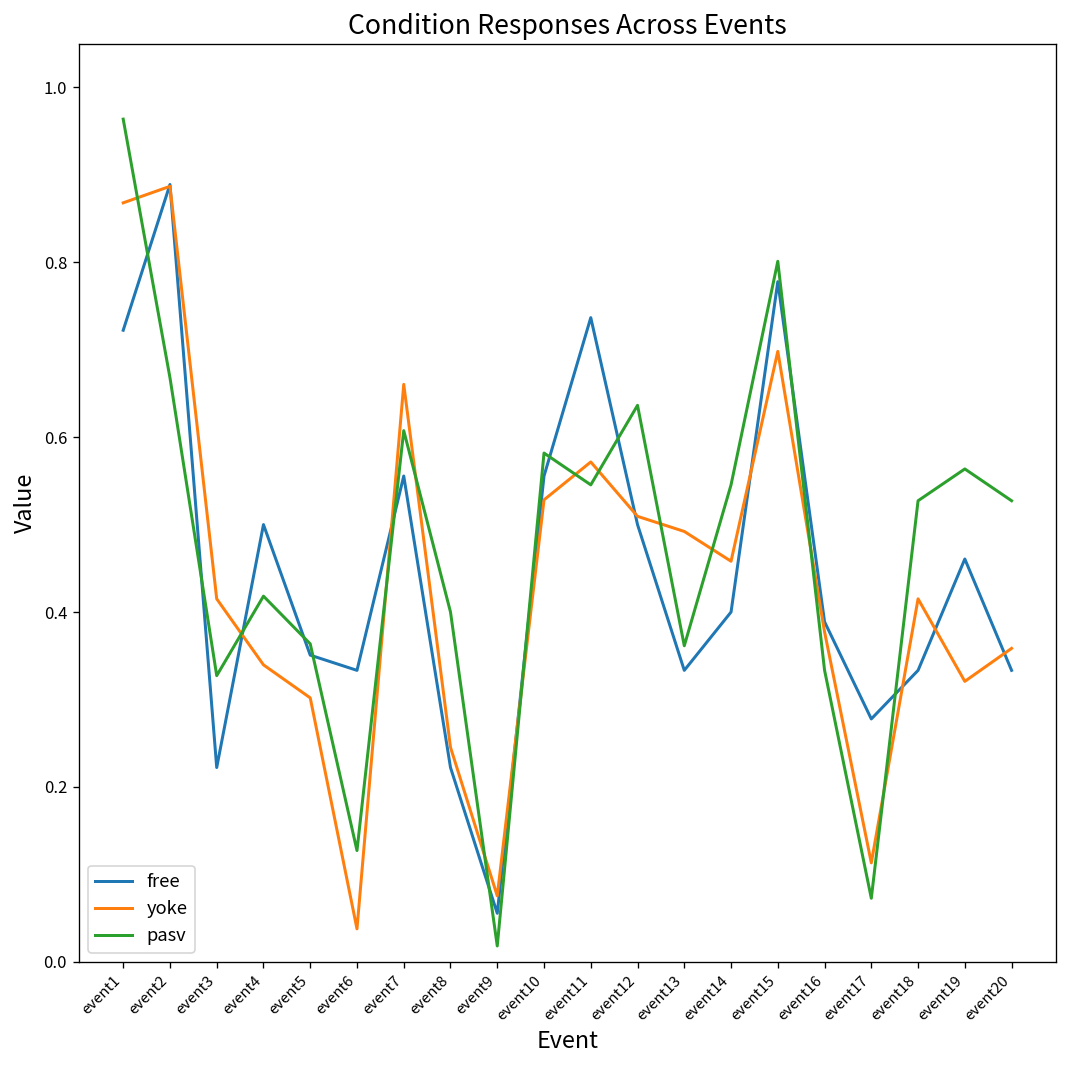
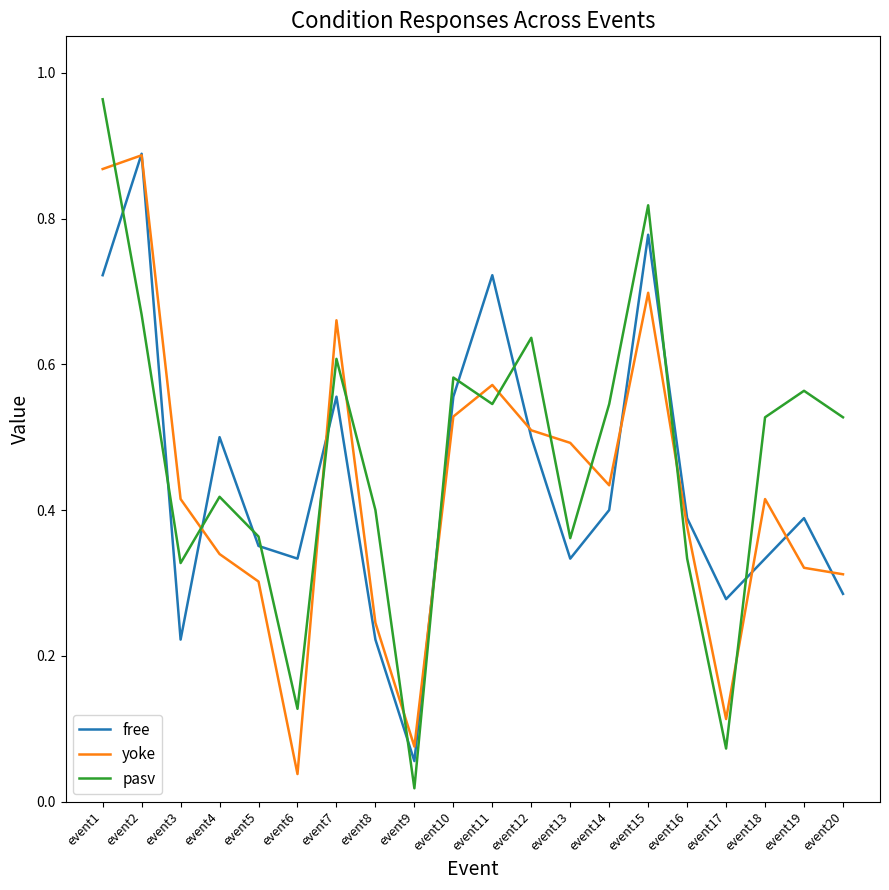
free, event11: 0.74 -> 0.72
yoke, event14: 0.46 -> 0.43
pasv, event15: 0.80 -> 0.82
free, event19: 0.46 -> 0.39
free, event20: 0.33 -> 0.28
yoke, event20: 0.36 -> 0.31
